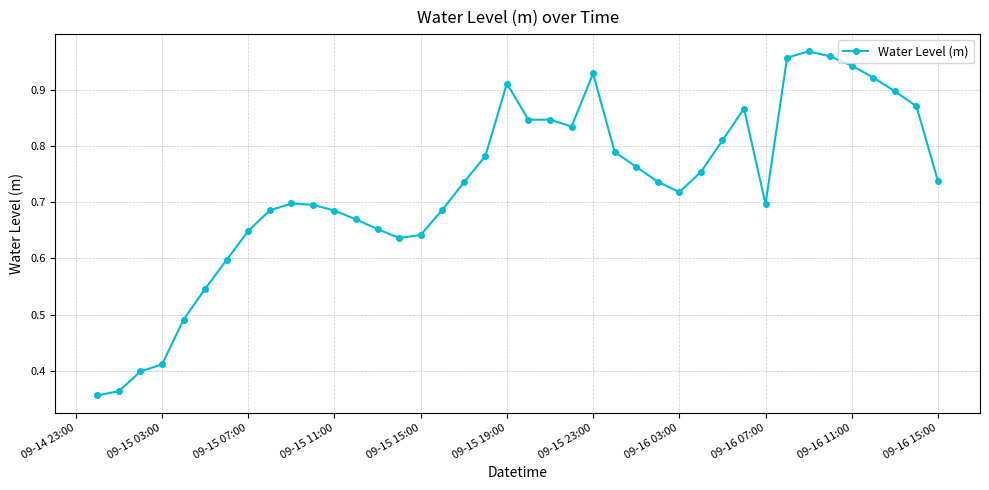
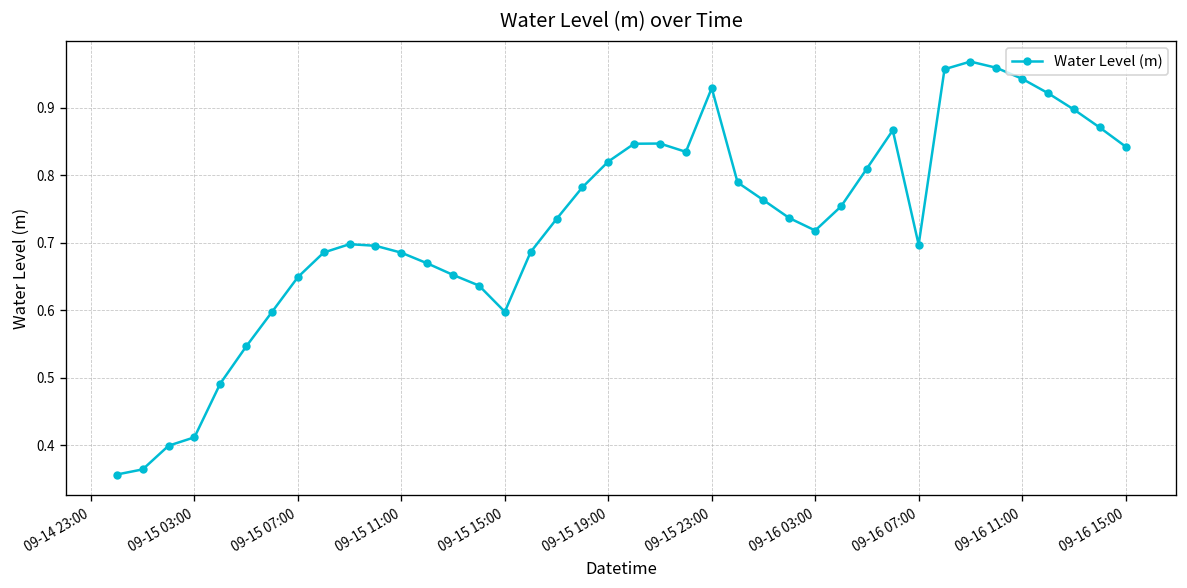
09-15 15:00: 0.64 -> 0.60
09-15 19:00: 0.91 -> 0.82
09-16 15:00: 0.74 -> 0.84
